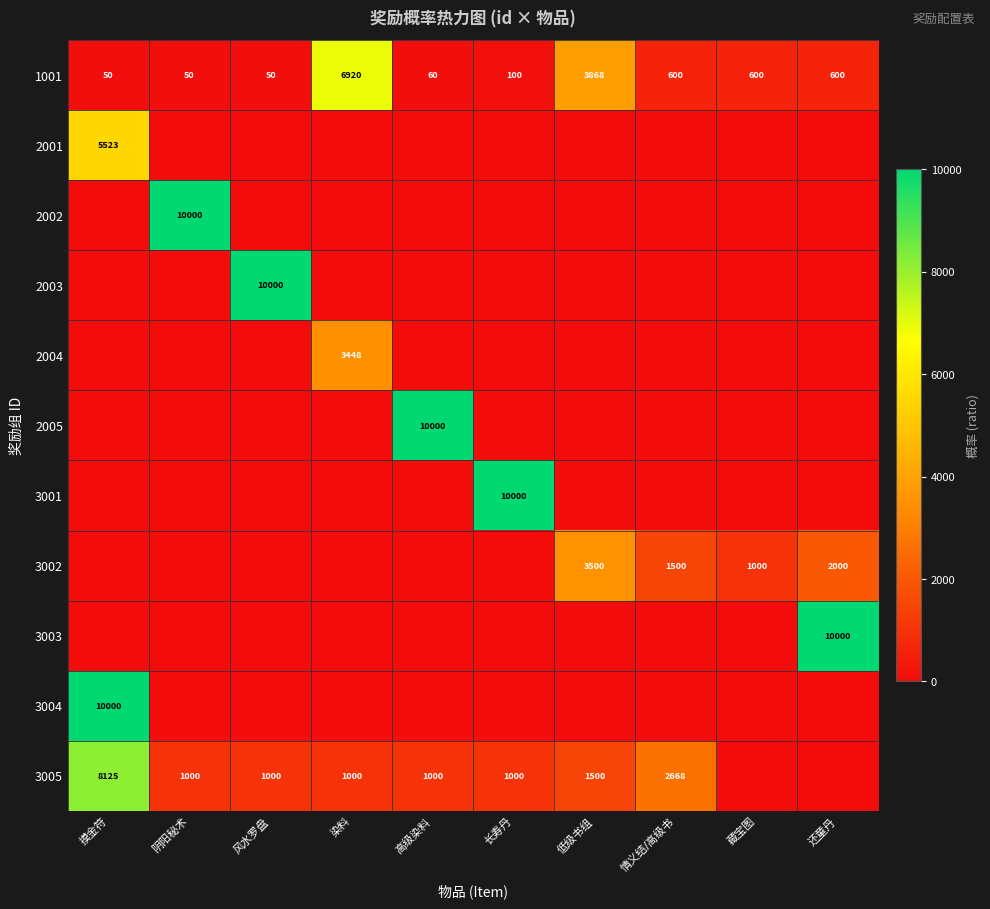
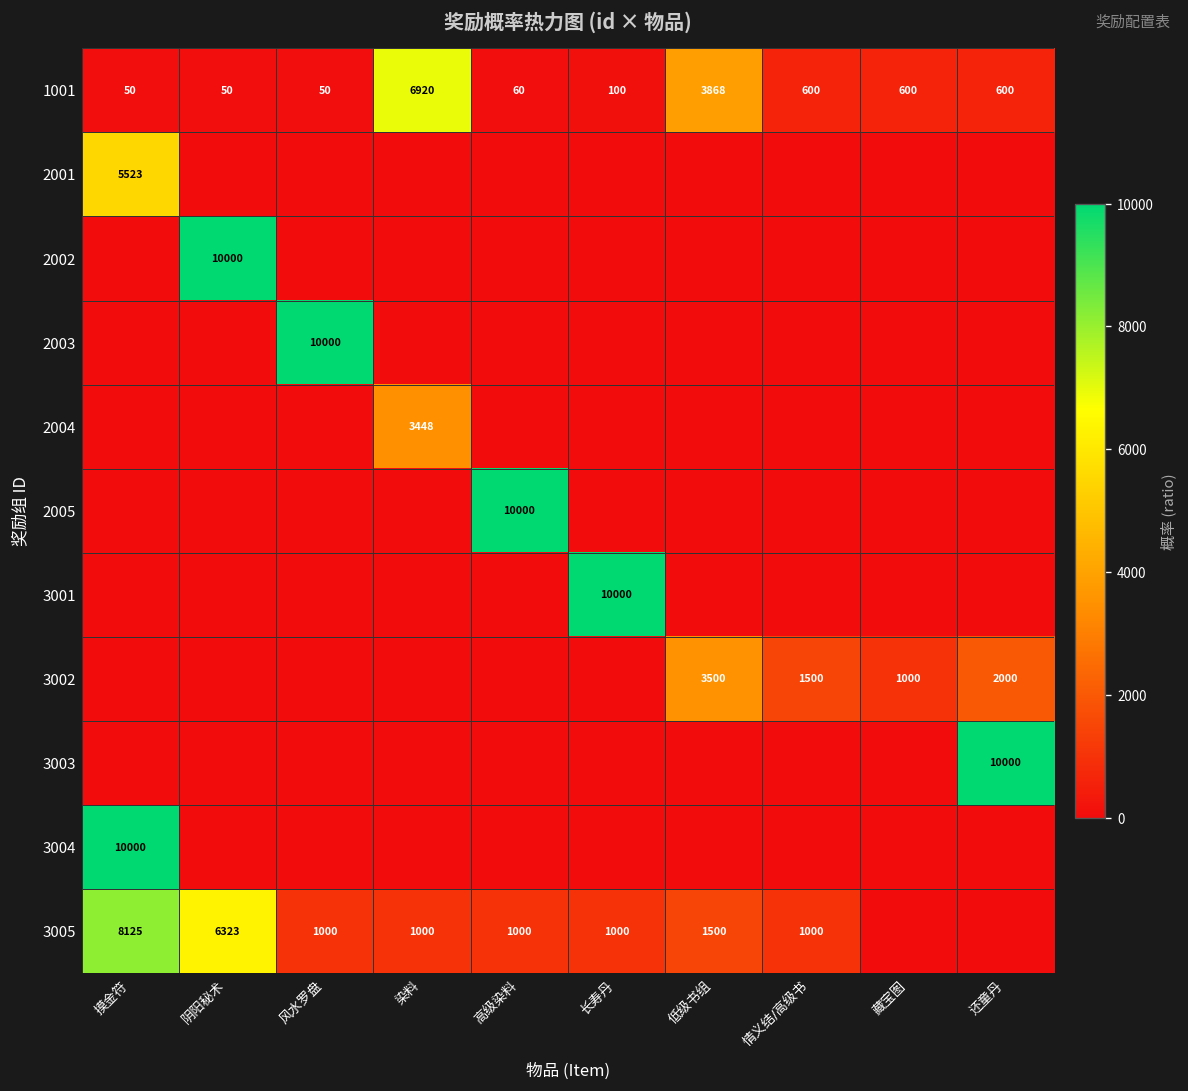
3005, 阴阳秘术: 1000 -> 6323
3005, 情义结/高级书: 2668 -> 1000
